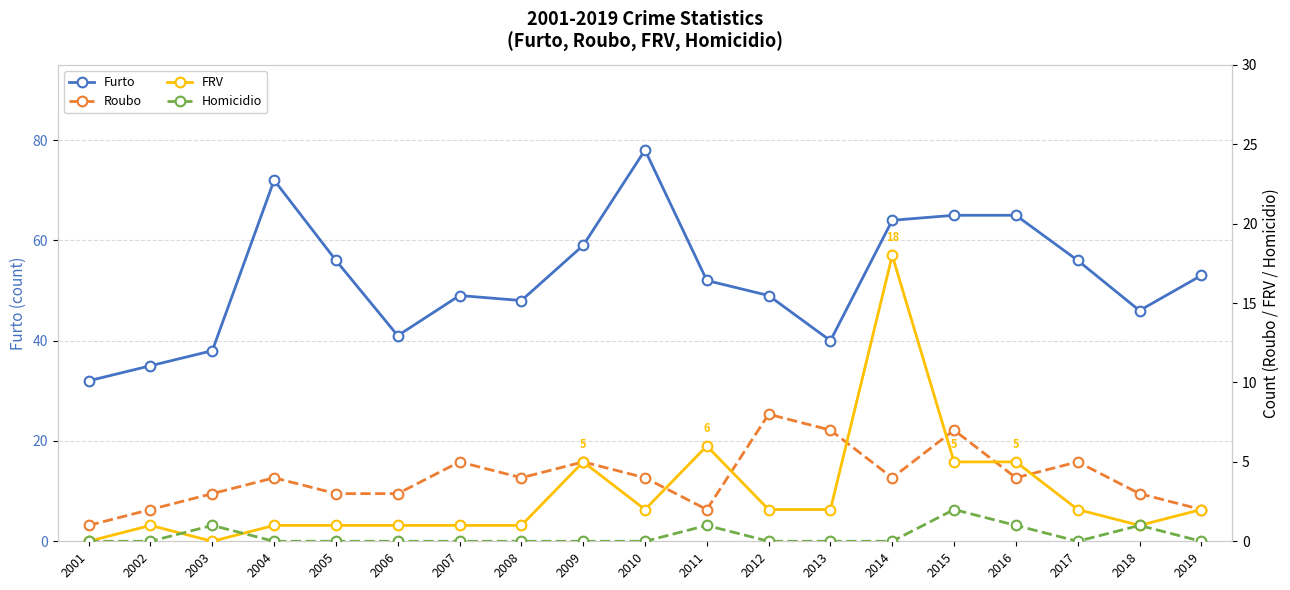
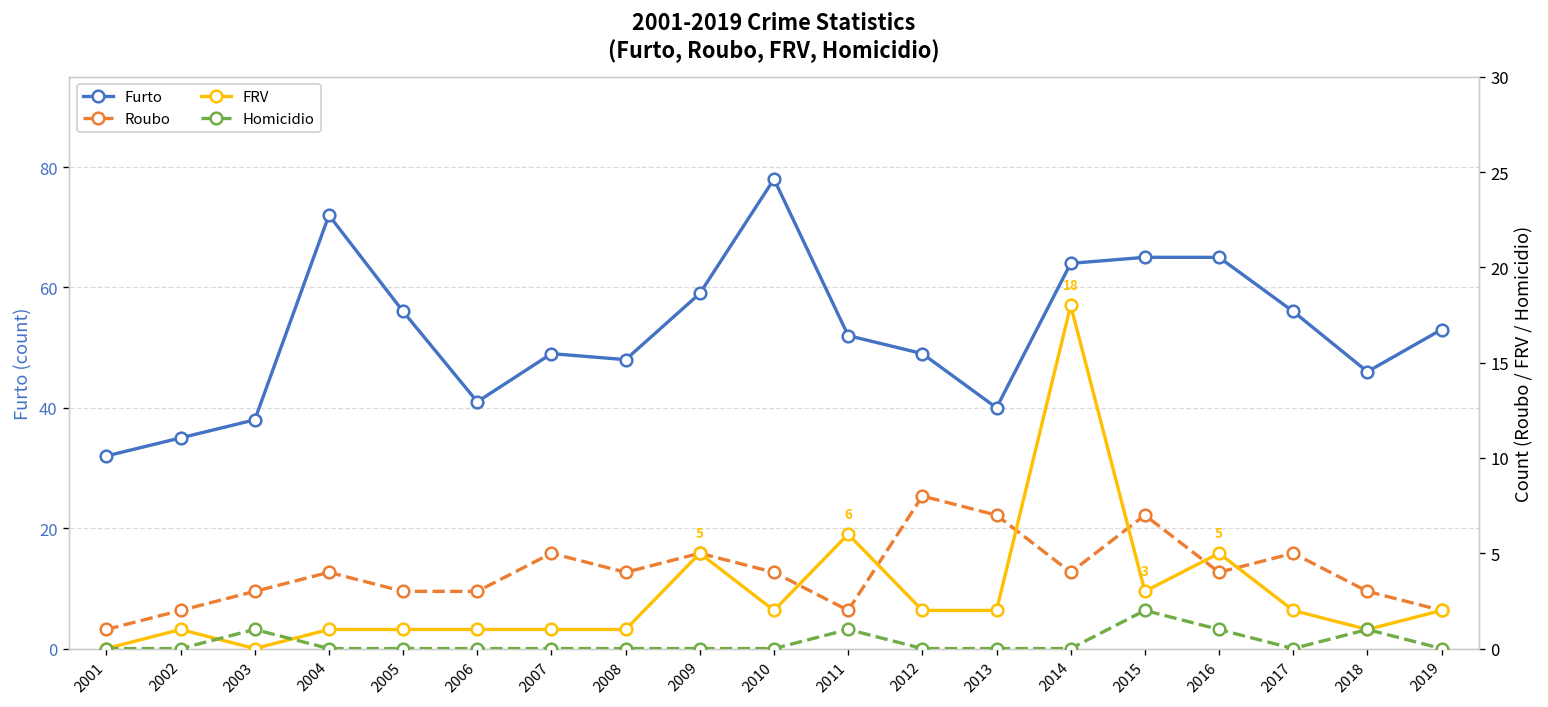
FRV, 2015: 5 -> 3
